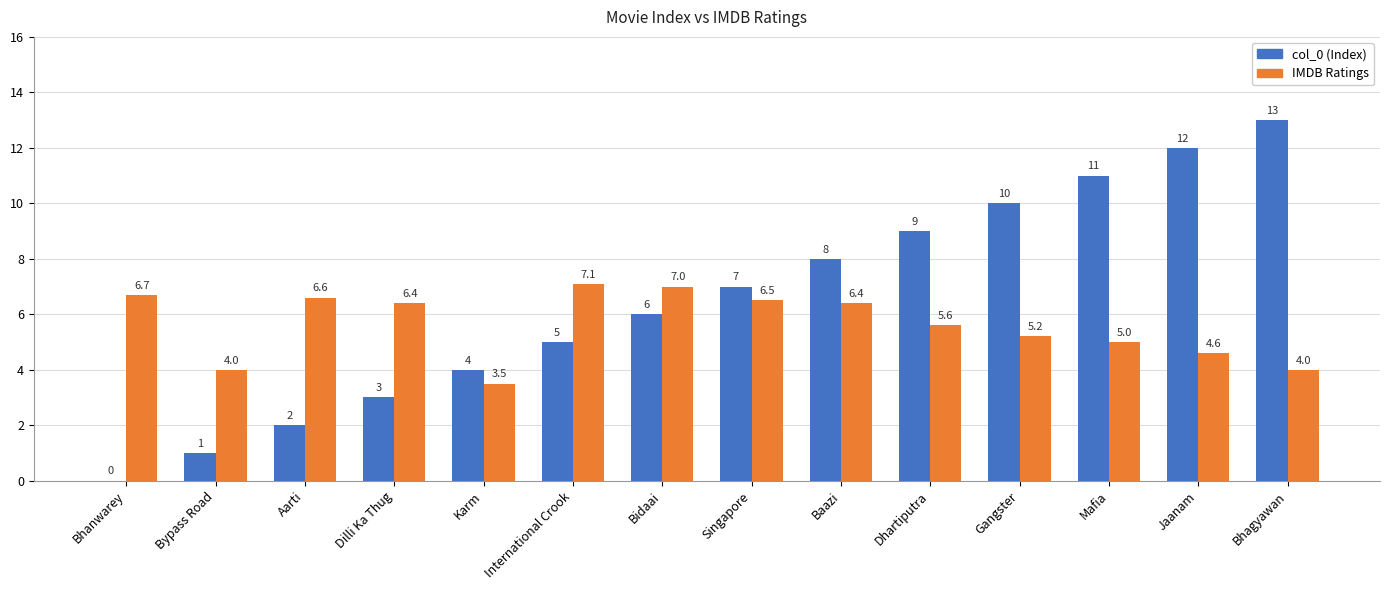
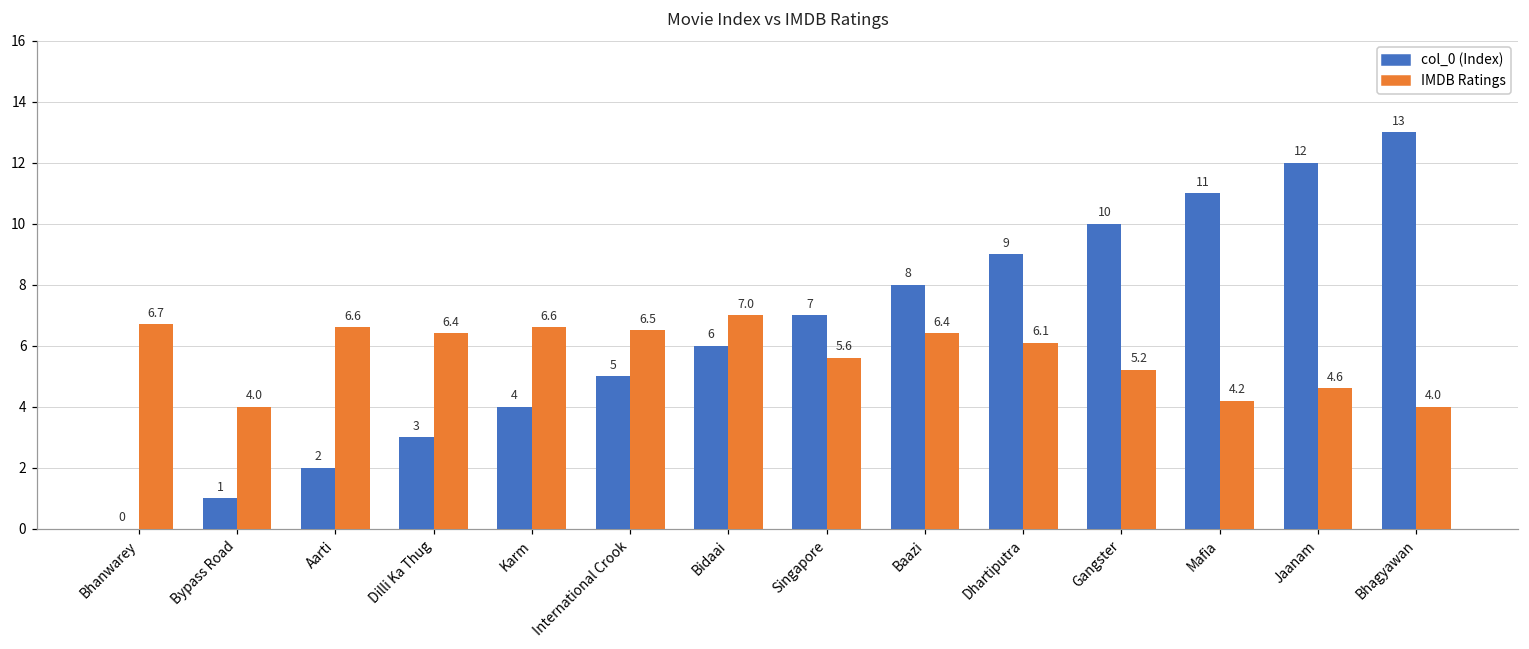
IMDB Ratings, Karm: 3.5 -> 6.6
IMDB Ratings, International Crook: 7.1 -> 6.5
IMDB Ratings, Singapore: 6.5 -> 5.6
IMDB Ratings, Dhartiputra: 5.6 -> 6.1
IMDB Ratings, Mafia: 5.0 -> 4.2
